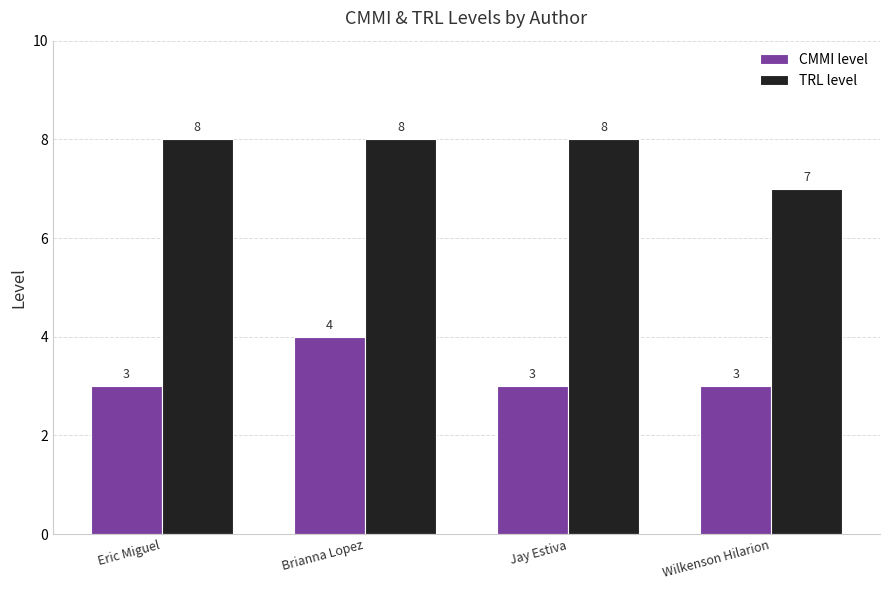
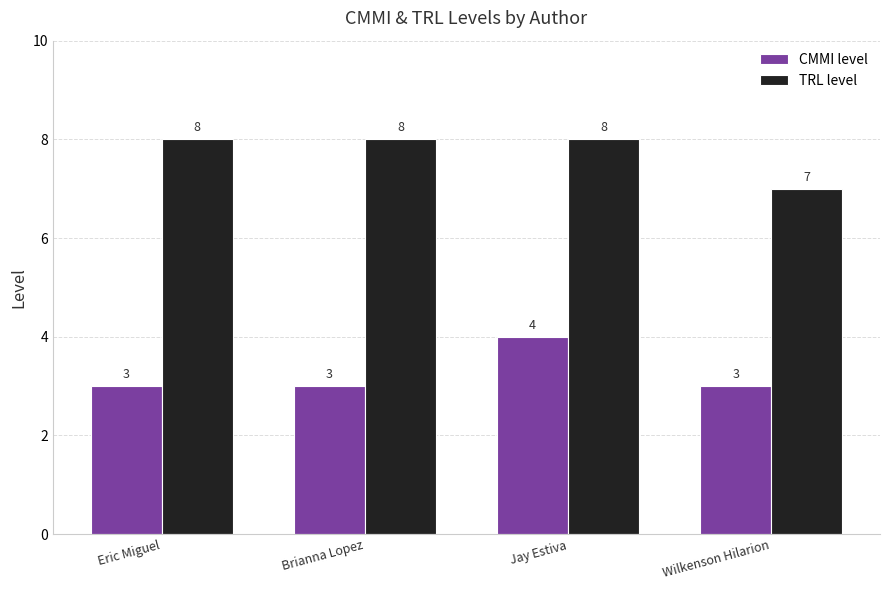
CMMI level, Brianna Lopez: 4 -> 3
CMMI level, Jay Estiva: 3 -> 4
